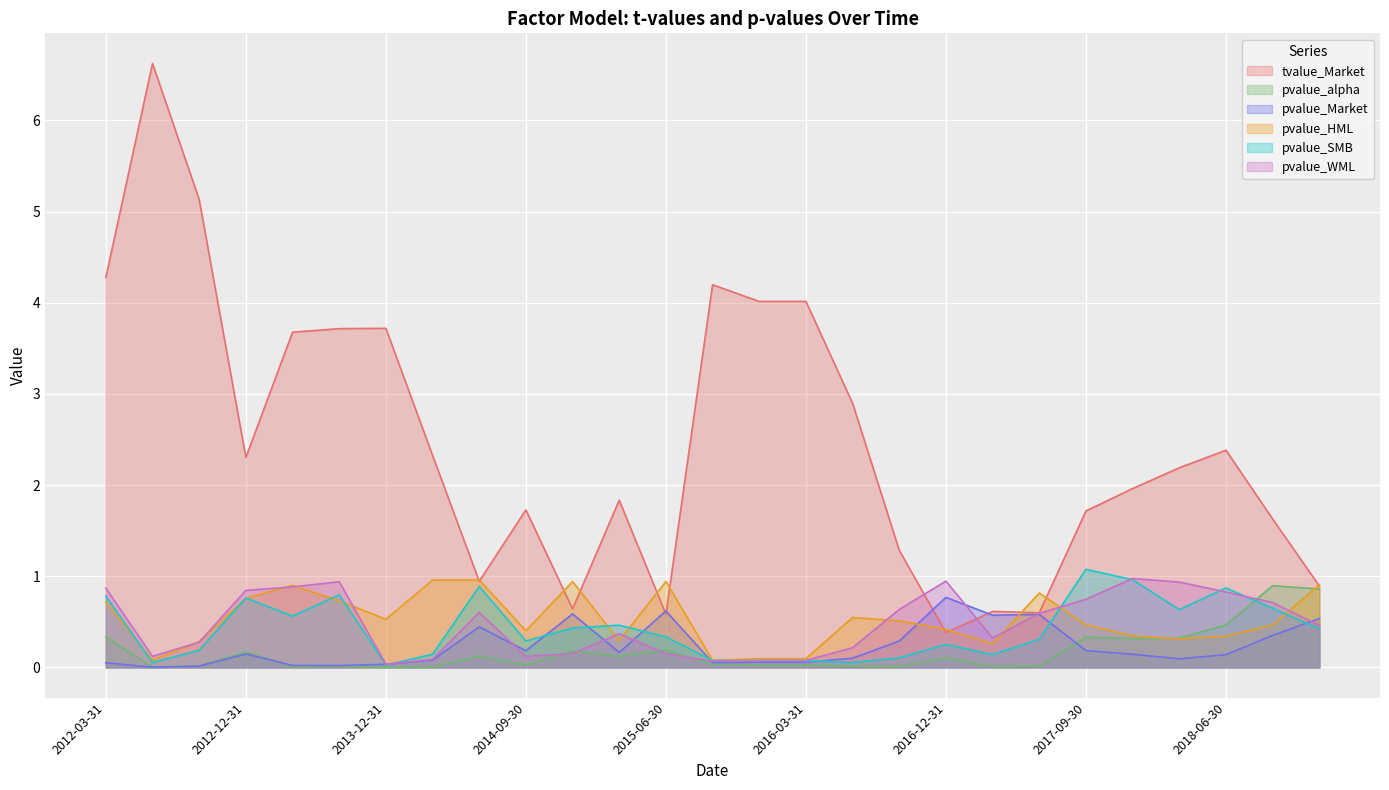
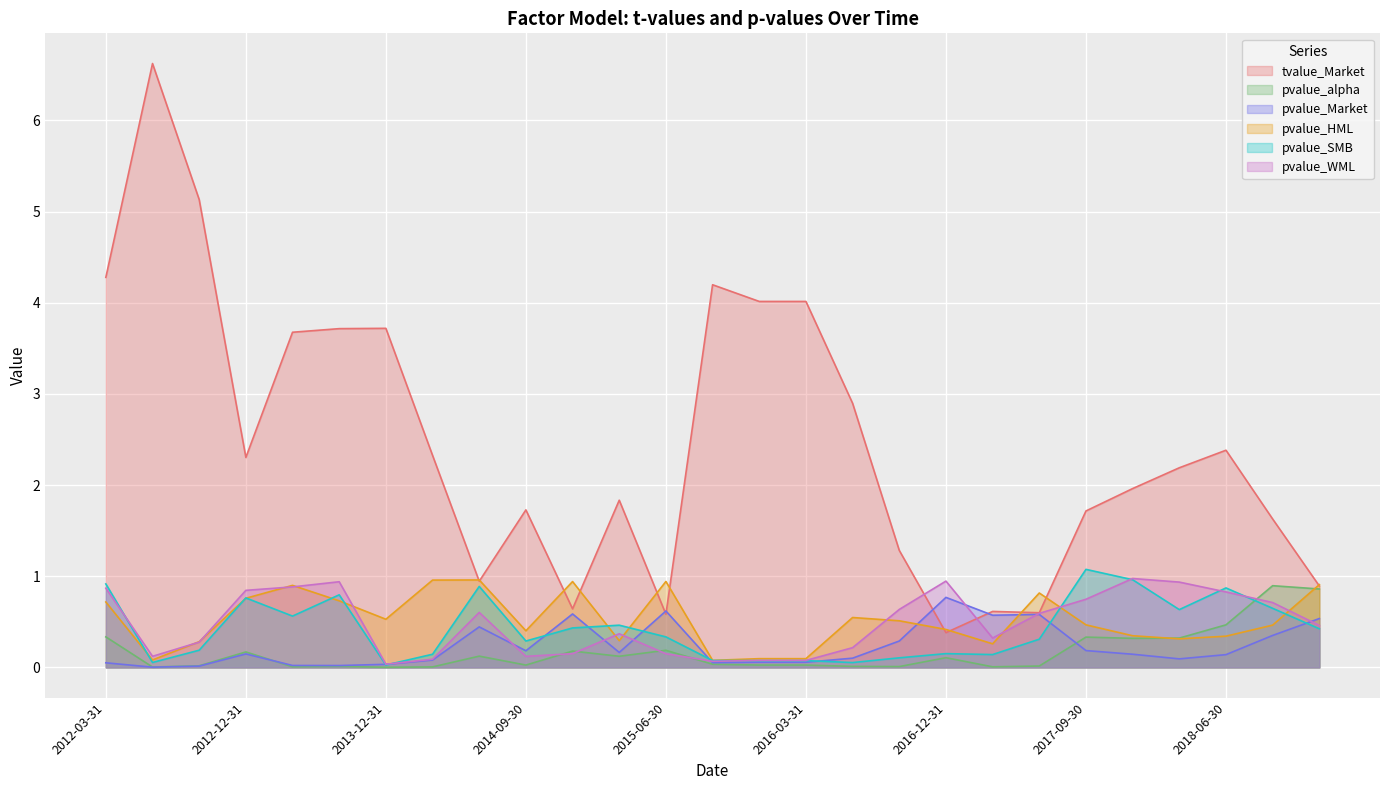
pvalue_SMB, 2012-03-31: 0.8 -> 0.9
pvalue_SMB, 2016-12-31: 0.3 -> 0.2
